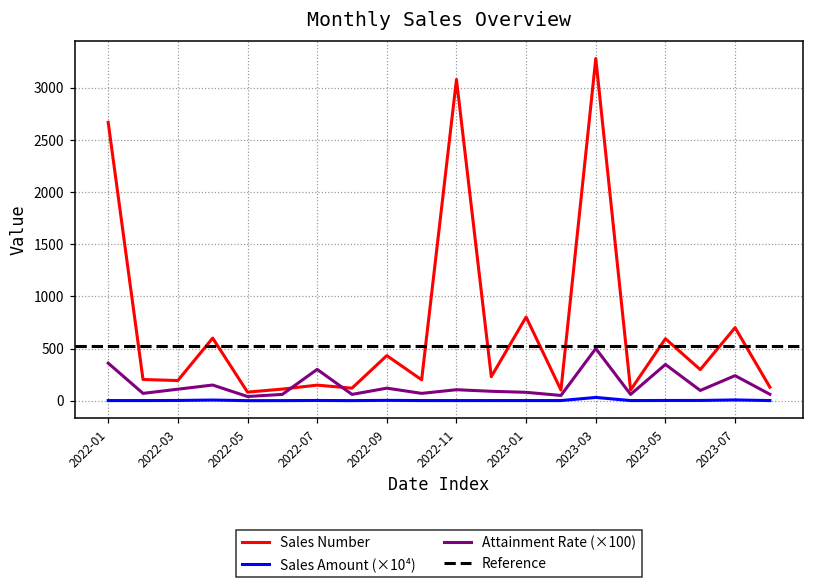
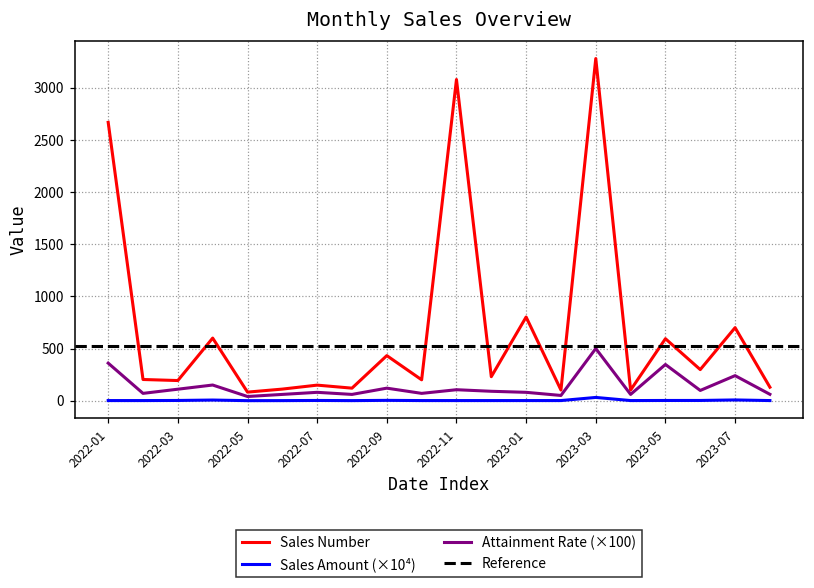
Attainment Rate (×100), 2022-07: 300 -> 100
